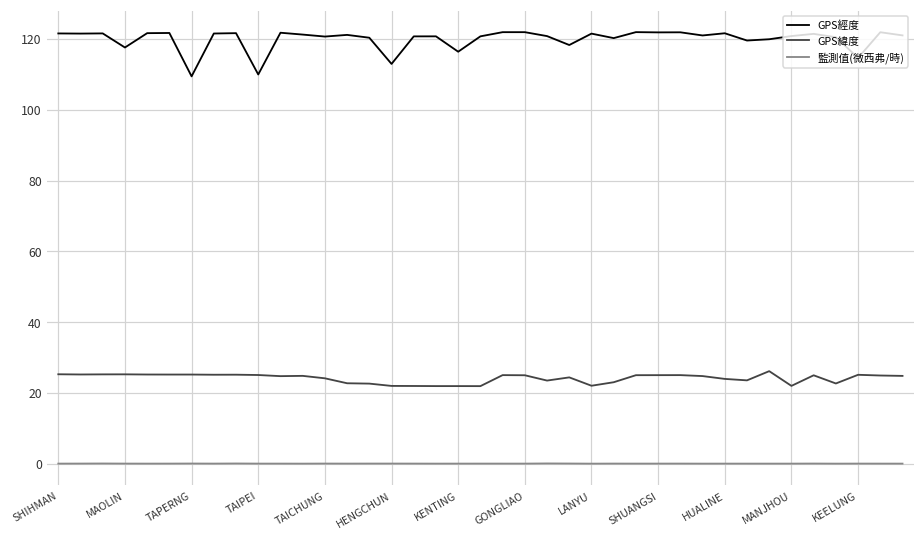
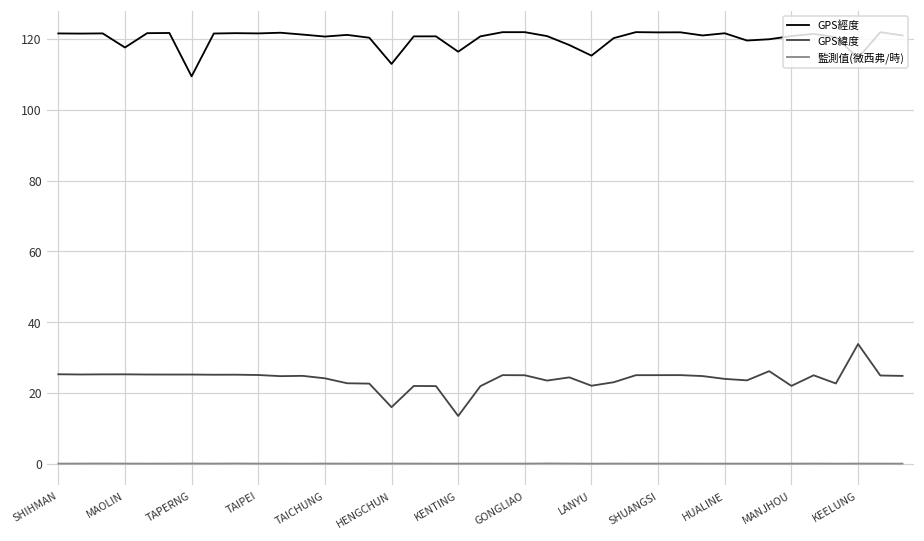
GPS經度, TAIPEI: 110 -> 122
GPS緯度, HENGCHUN: 22 -> 16
GPS緯度, KENTING: 22 -> 14
GPS經度, LANYU: 122 -> 115
GPS緯度, KEELUNG: 25 -> 34
